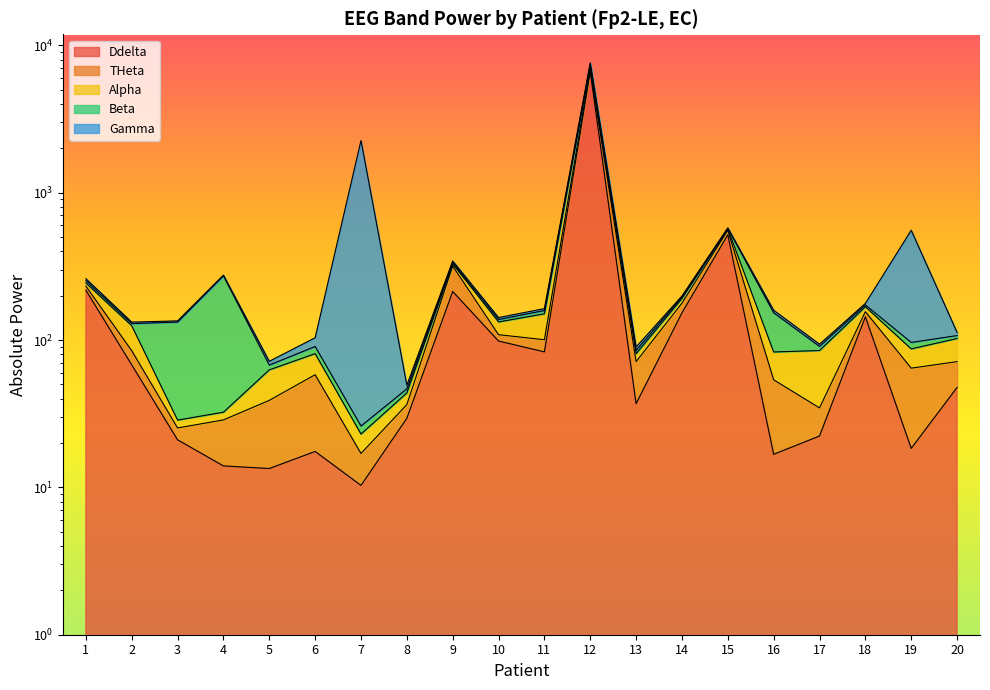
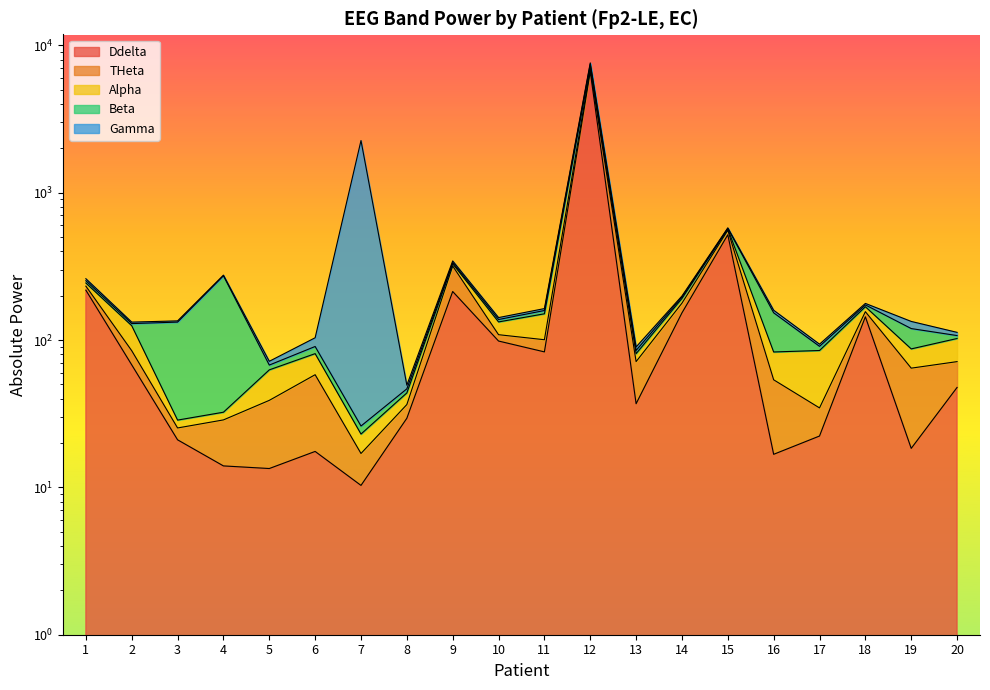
Beta, 19: 9 -> 33
Gamma, 19: 460 -> 14
